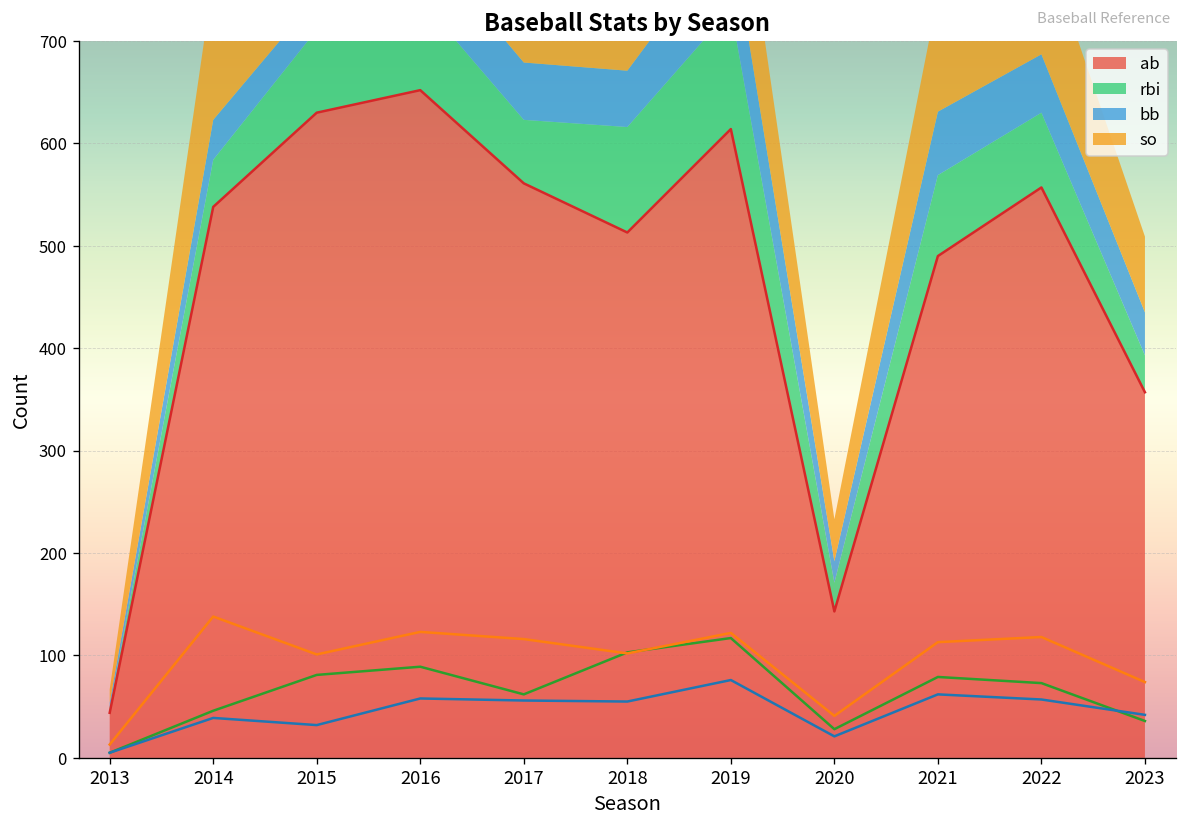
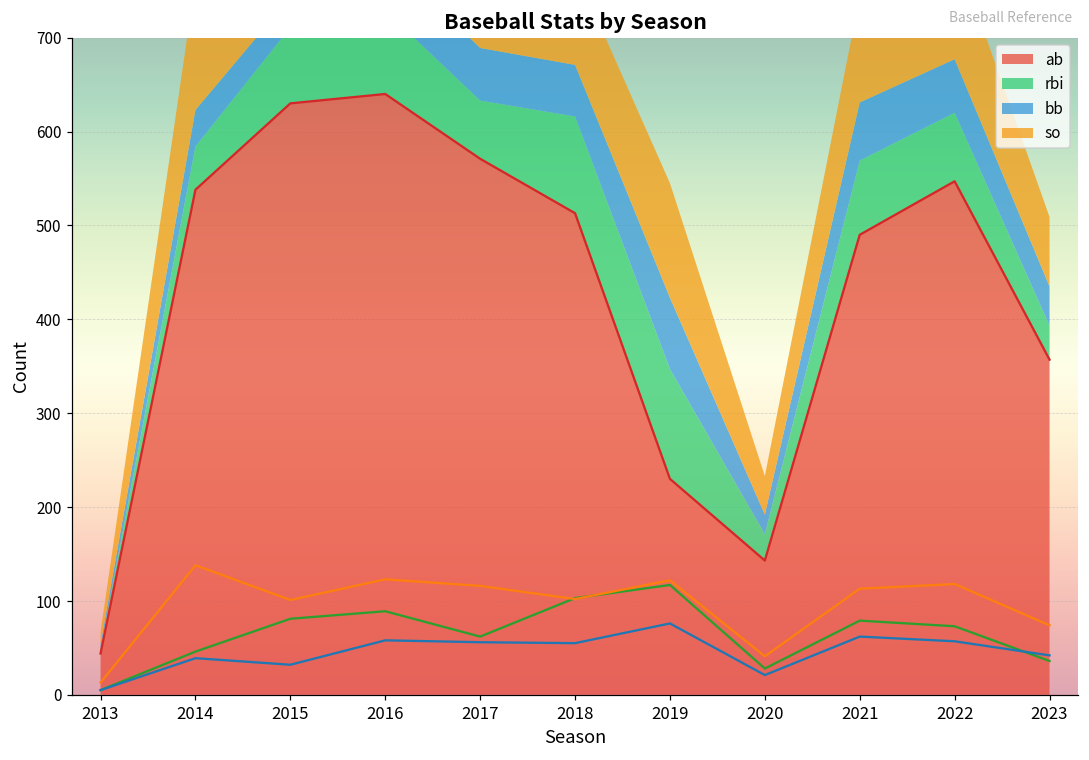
ab, 2016: 650 -> 640
ab, 2017: 560 -> 570
ab, 2019: 610 -> 230
ab, 2022: 560 -> 550
